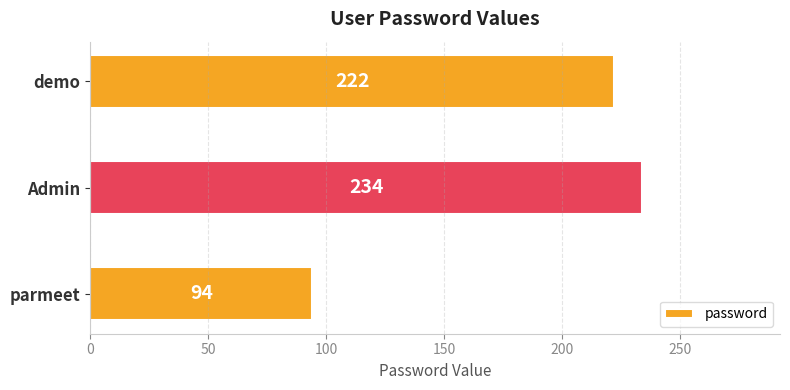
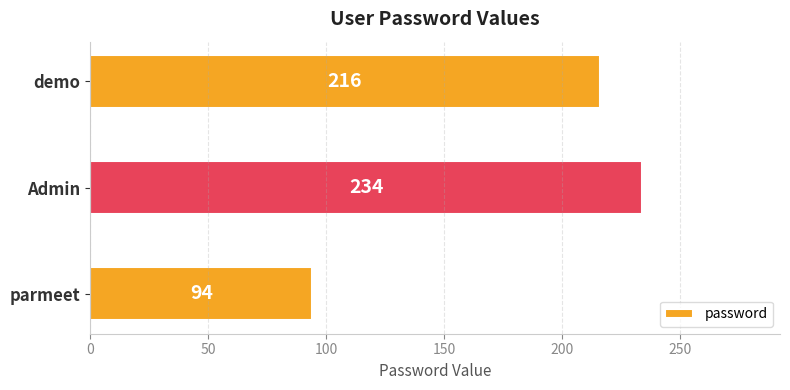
demo: 222 -> 216
